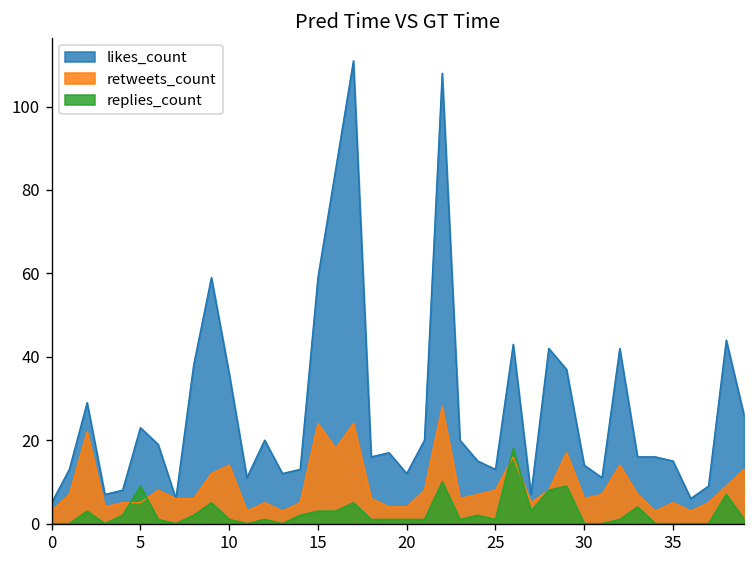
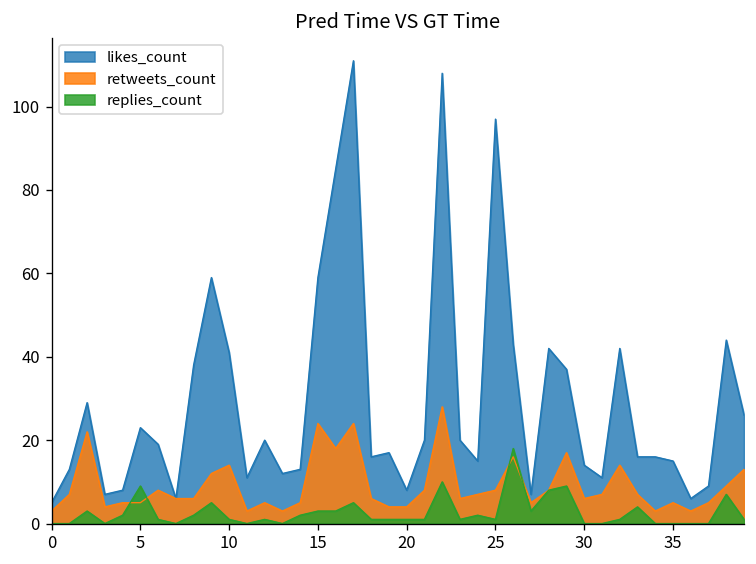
likes_count, 10: 36 -> 41
likes_count, 20: 12 -> 8
likes_count, 25: 13 -> 97
